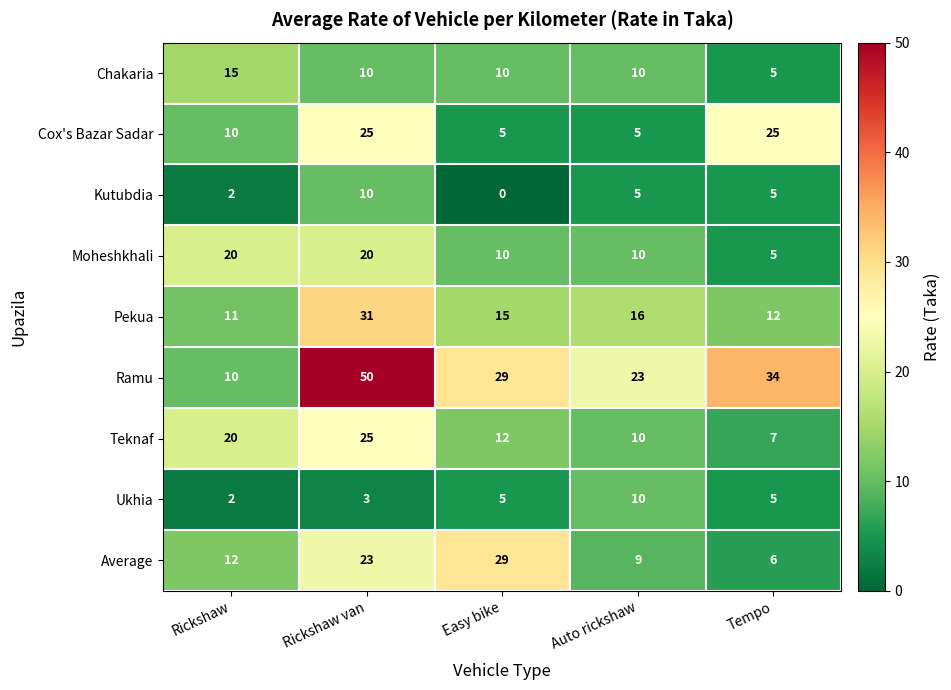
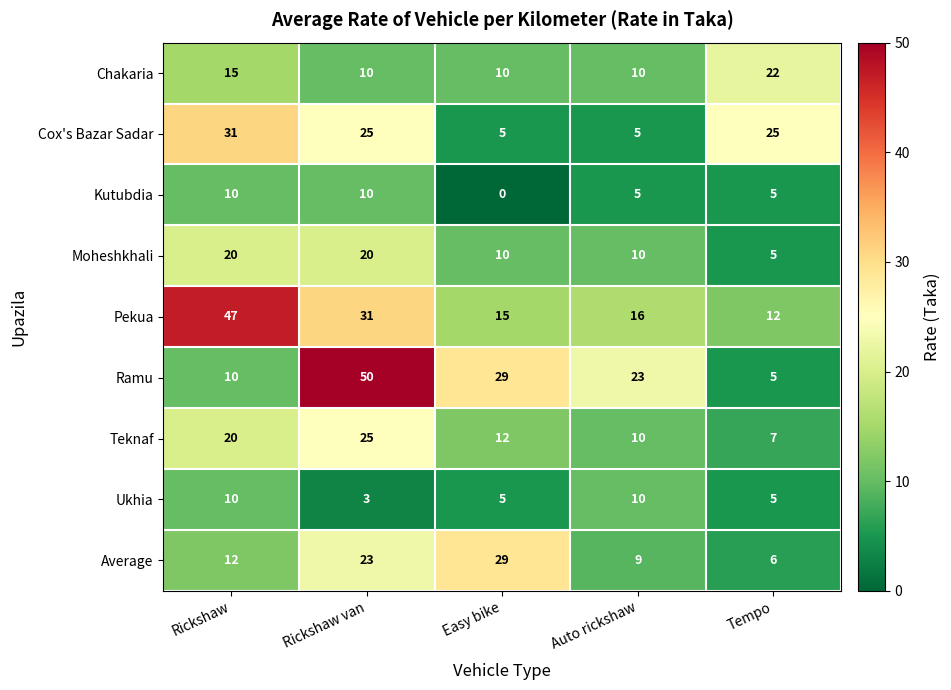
Chakaria, Tempo: 5 -> 22
Cox's Bazar Sadar, Rickshaw: 10 -> 31
Kutubdia, Rickshaw: 2 -> 10
Pekua, Rickshaw: 11 -> 47
Ramu, Tempo: 34 -> 5
Ukhia, Rickshaw: 2 -> 10
